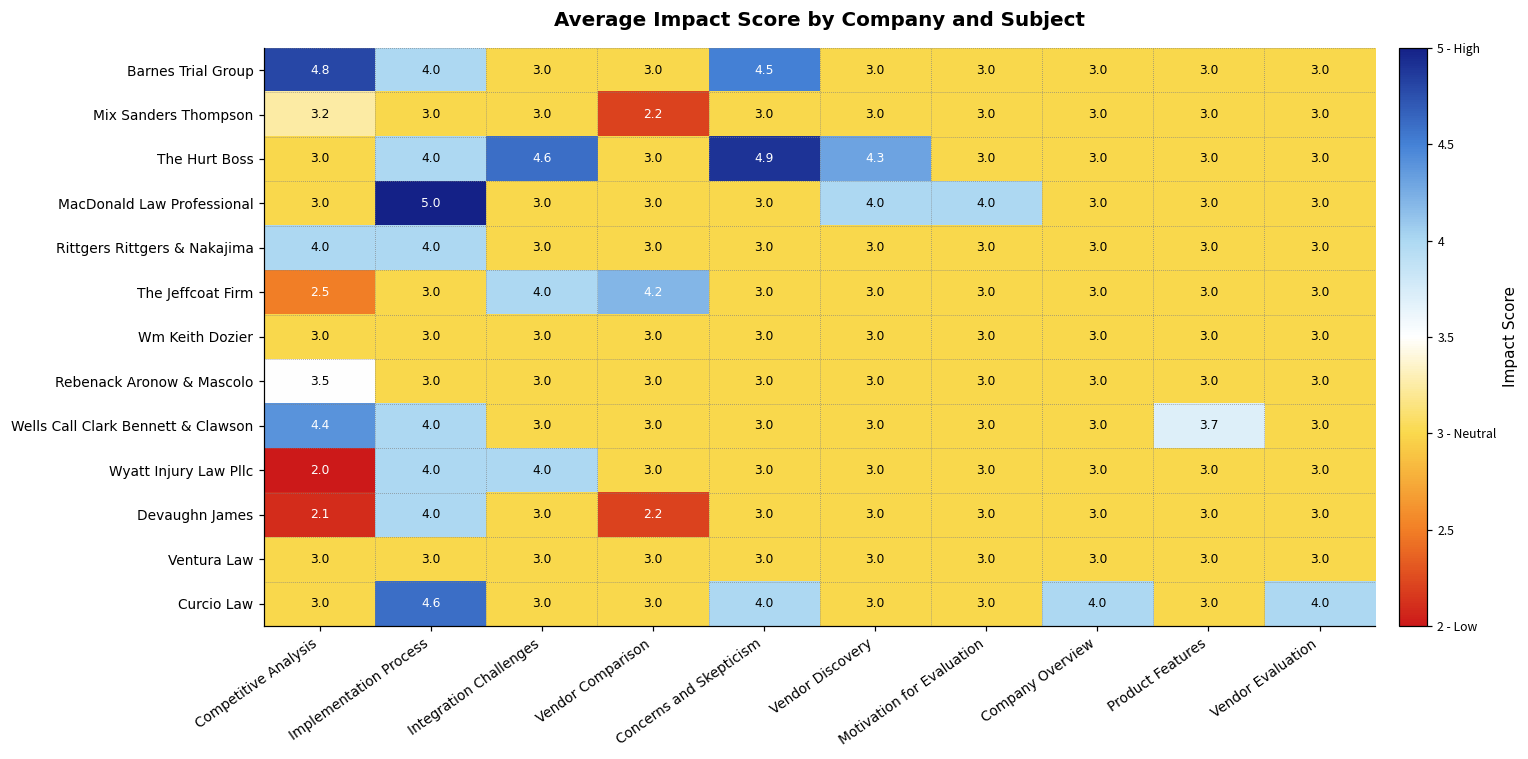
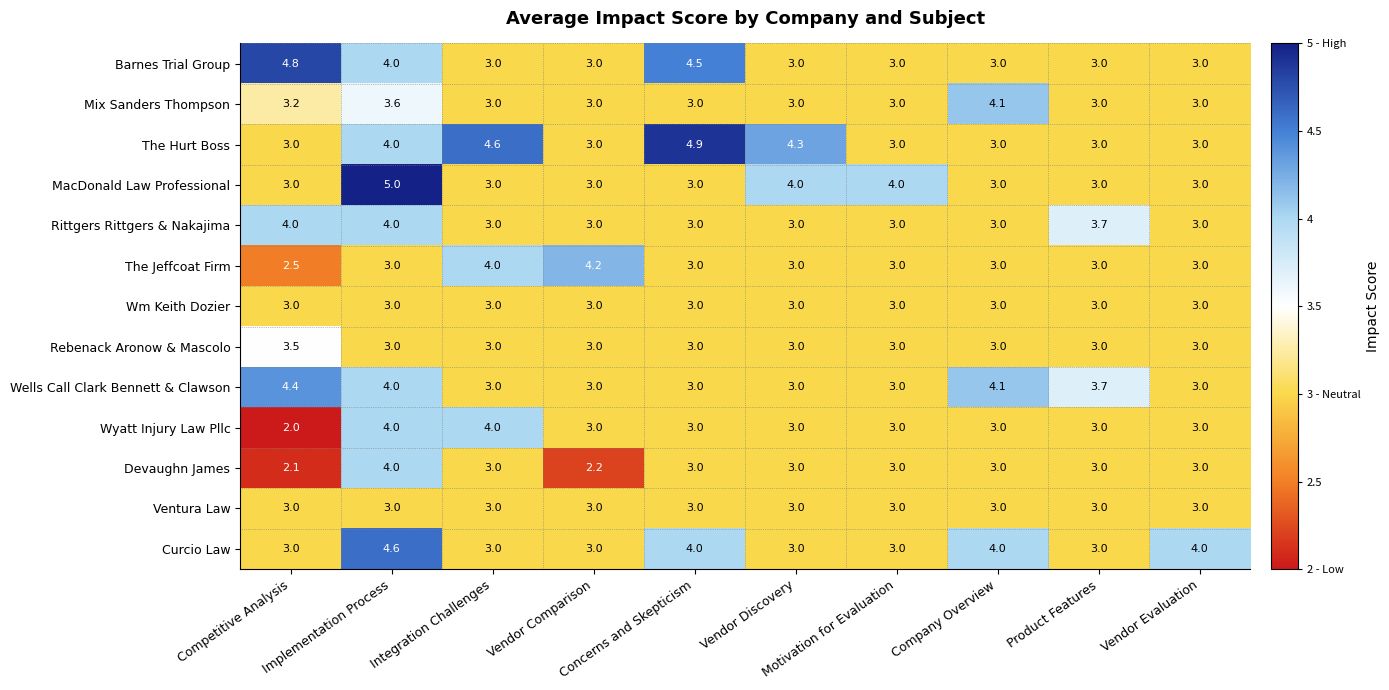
Mix Sanders Thompson, Implementation Process: 3.0 -> 3.6
Mix Sanders Thompson, Vendor Comparison: 2.2 -> 3.0
Mix Sanders Thompson, Company Overview: 3.0 -> 4.1
Rittgers Rittgers & Nakajima, Product Features: 3.0 -> 3.7
Wells Call Clark Bennett & Clawson, Company Overview: 3.0 -> 4.1
